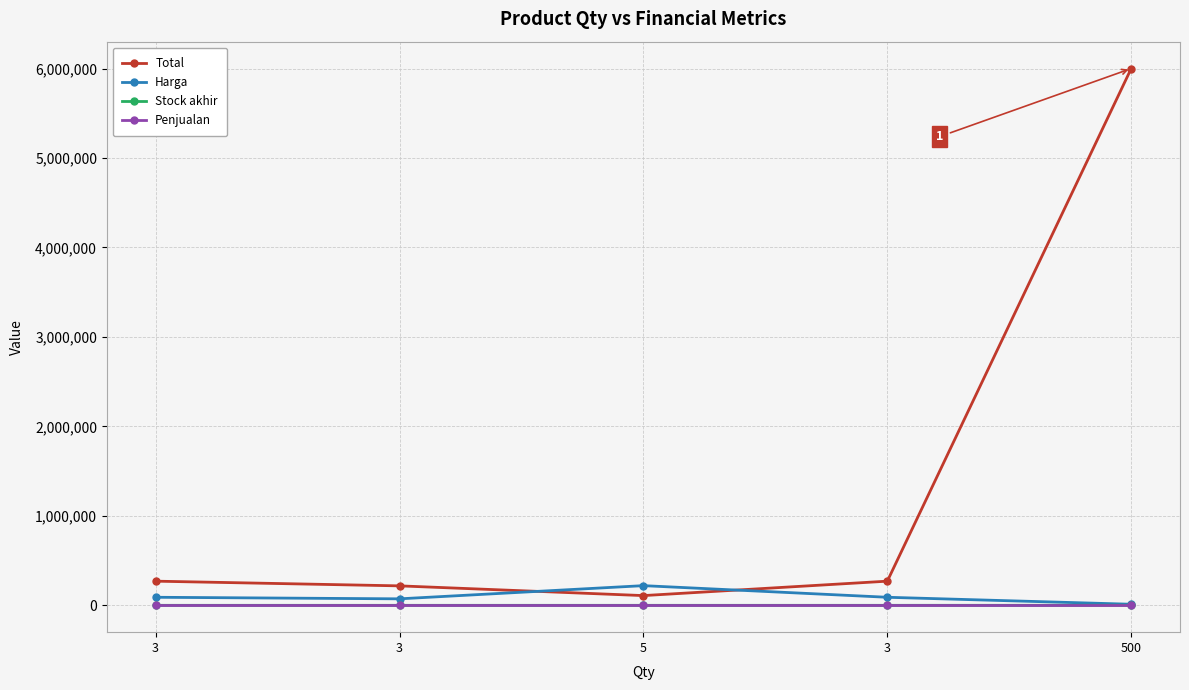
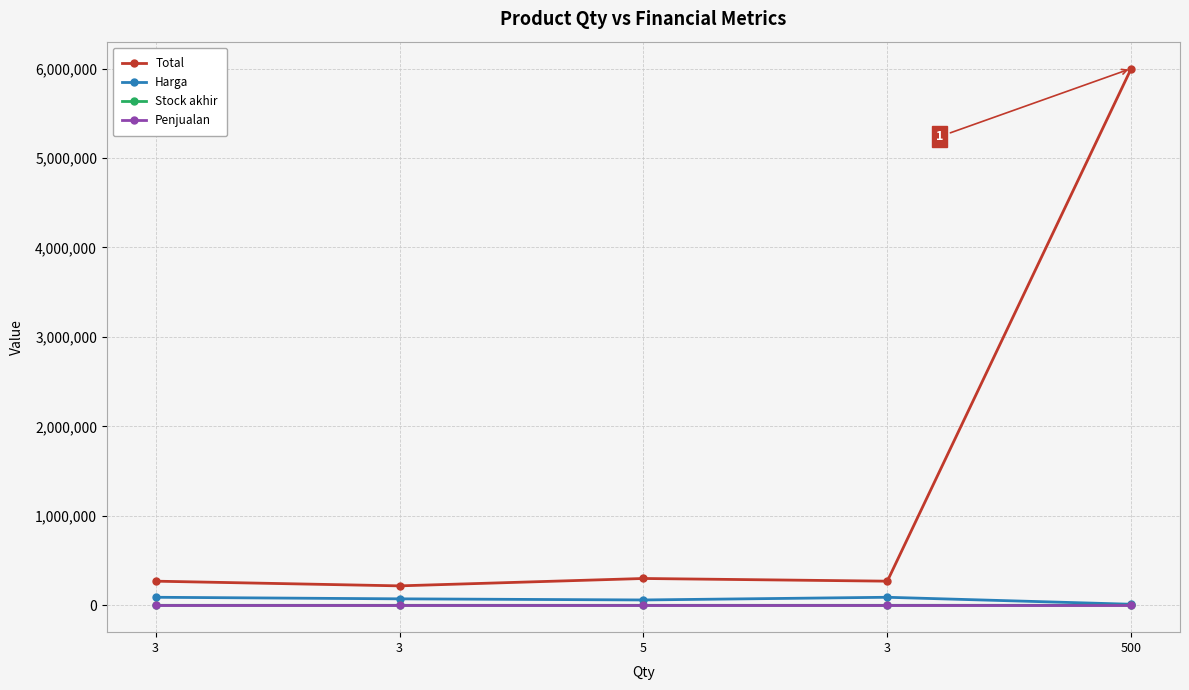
Total, 5: 100,000 -> 300,000
Harga, 5: 200,000 -> 100,000
